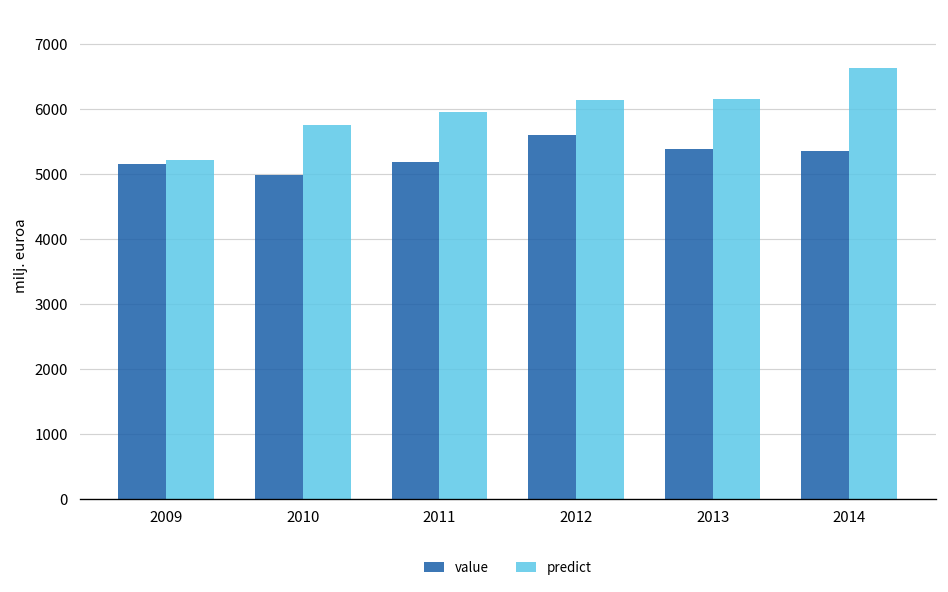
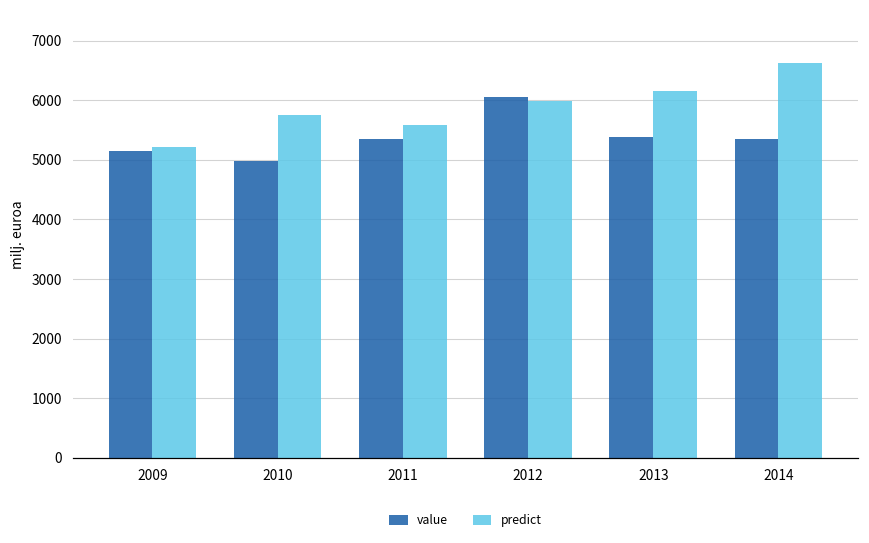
value, 2011: 5200 -> 5400
predict, 2011: 6000 -> 5600
value, 2012: 5600 -> 6100
predict, 2012: 6100 -> 6000
